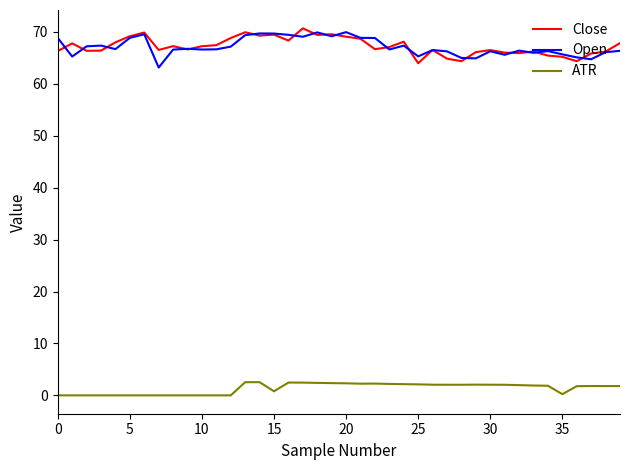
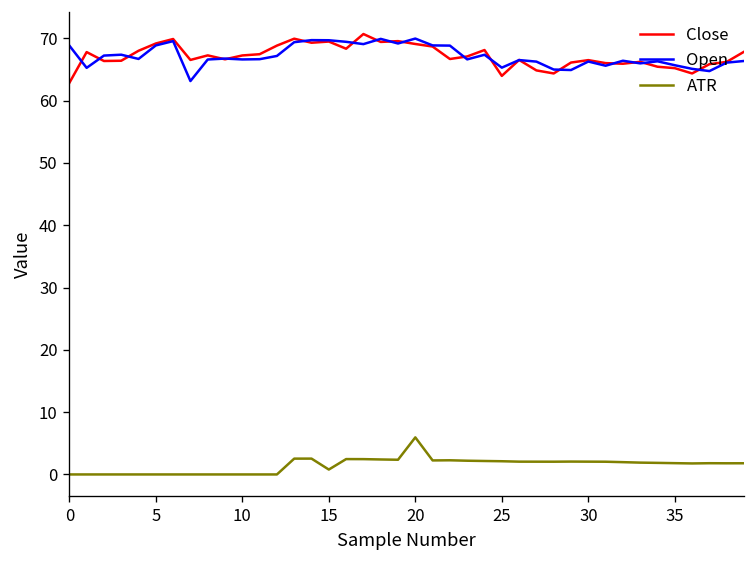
Close, 0: 66 -> 63
ATR, 20: 2 -> 6
ATR, 35: 0 -> 2
